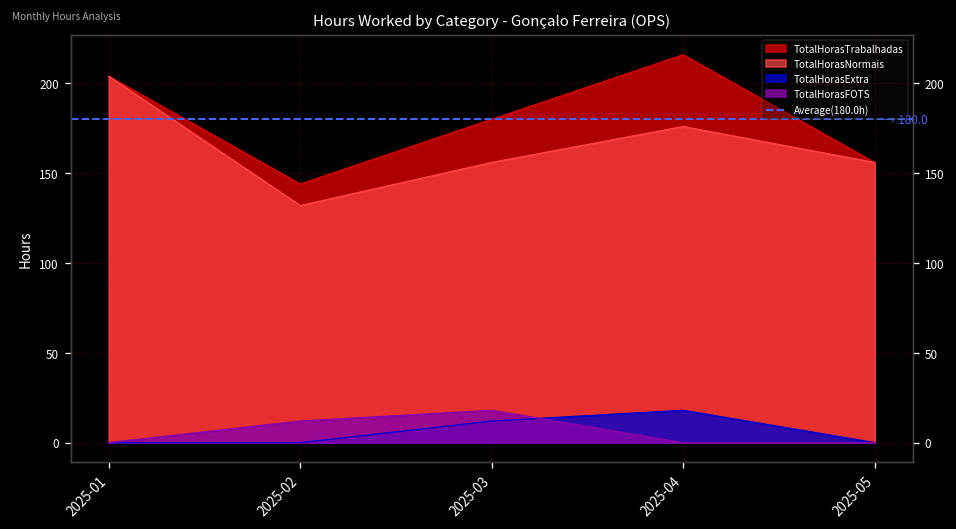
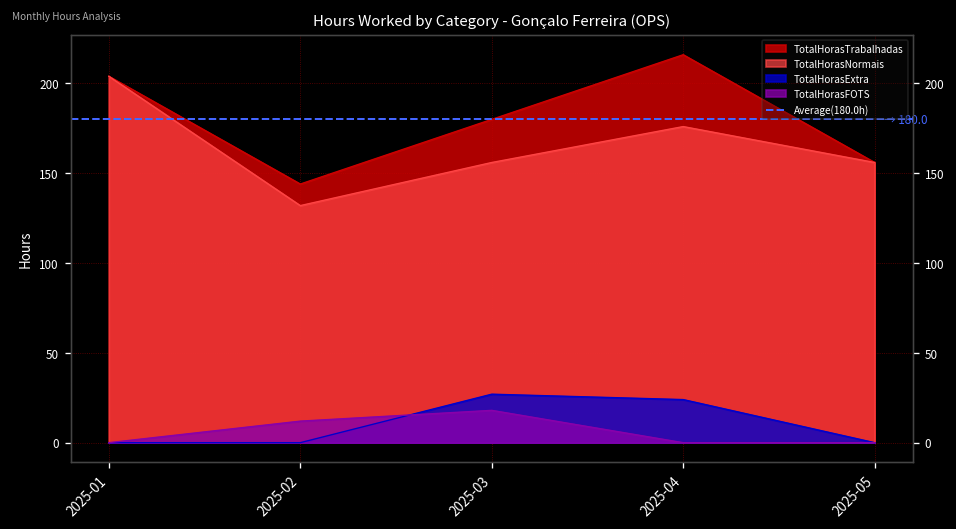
TotalHorasExtra, 2025-03: 12 -> 27
TotalHorasExtra, 2025-04: 18 -> 24
